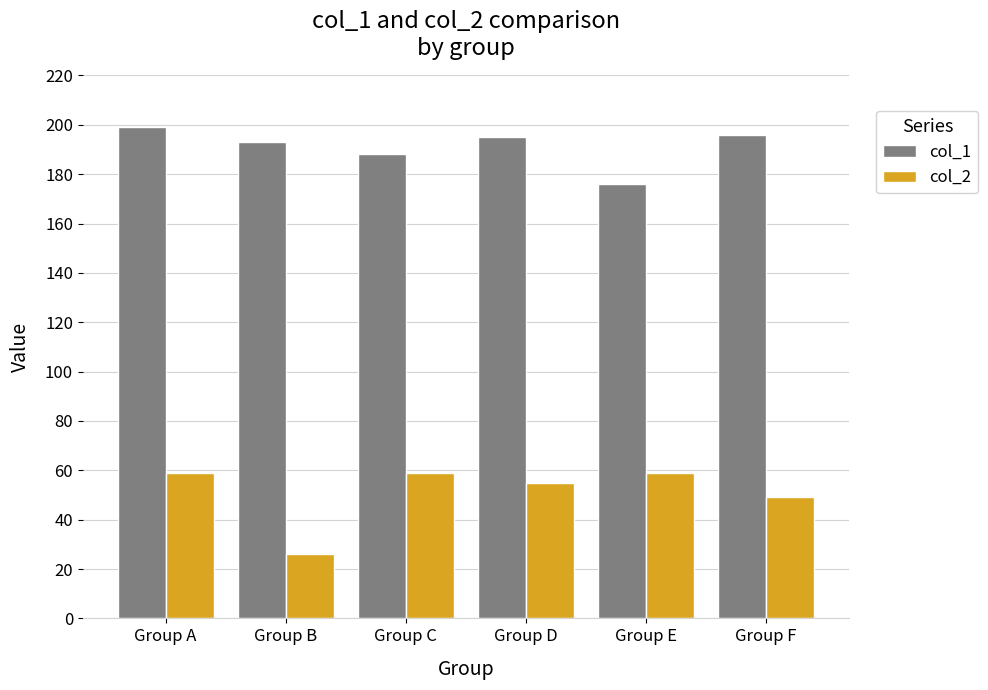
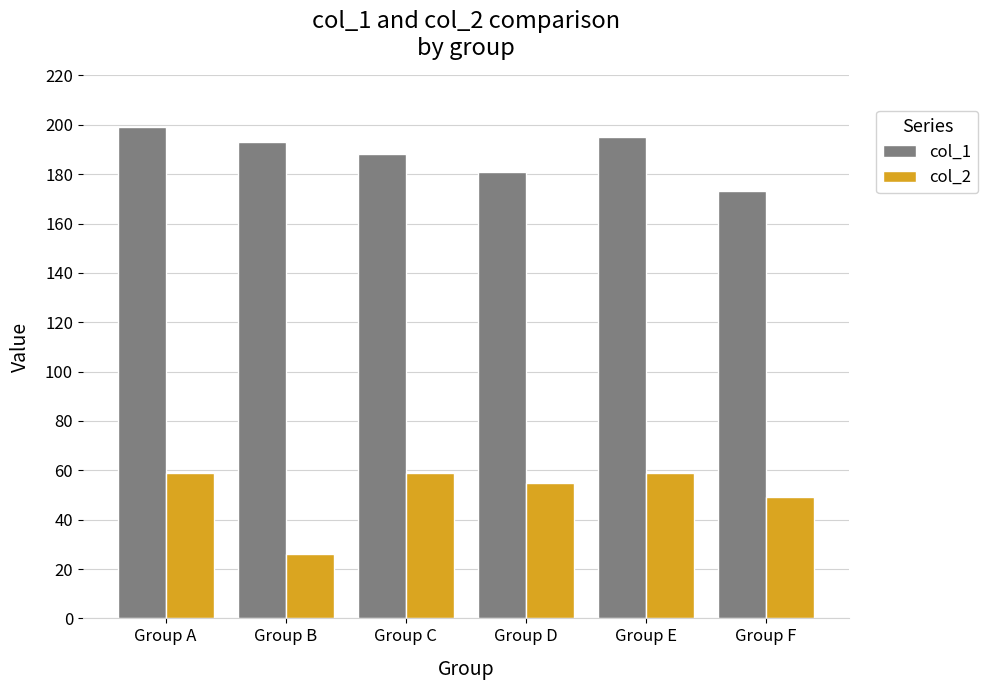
col_1, Group D: 195 -> 181
col_1, Group E: 176 -> 195
col_1, Group F: 196 -> 173
